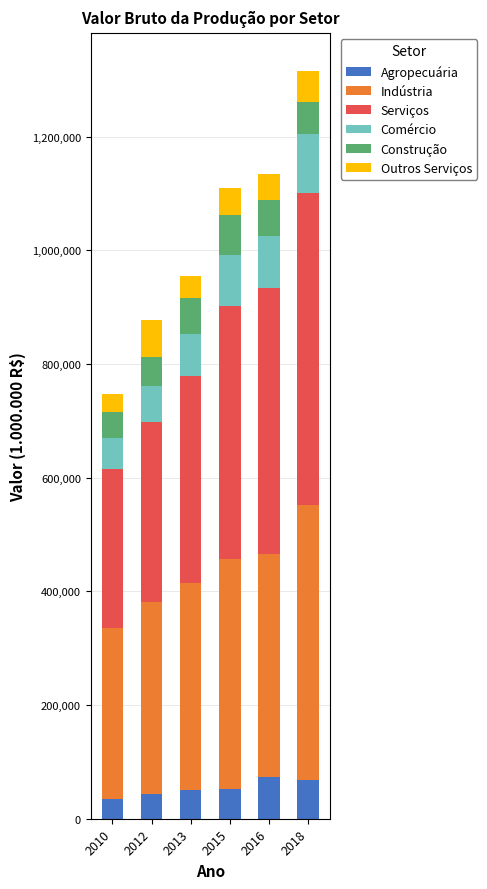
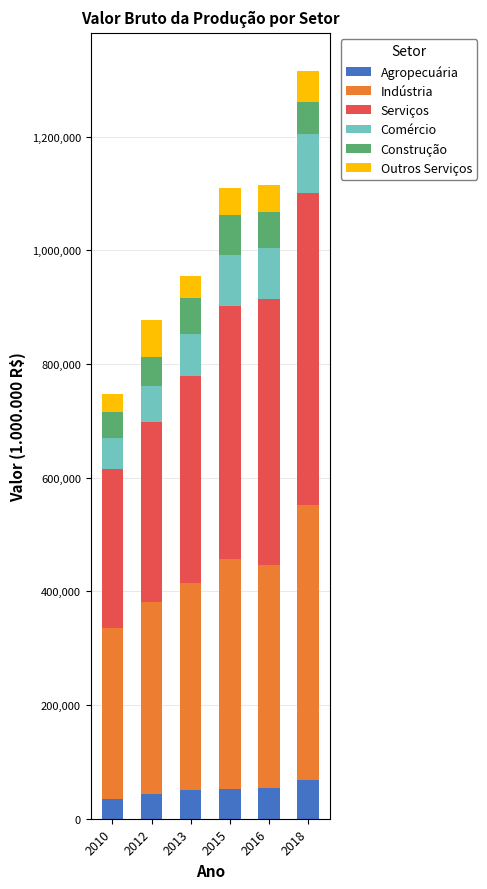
Agropecuária, 2016: 70,000 -> 50,000
